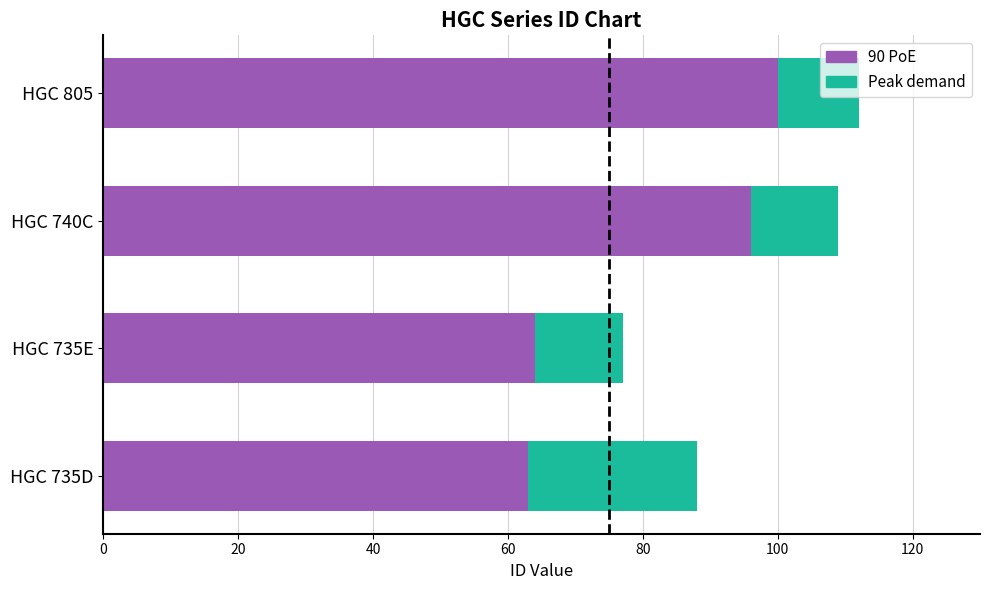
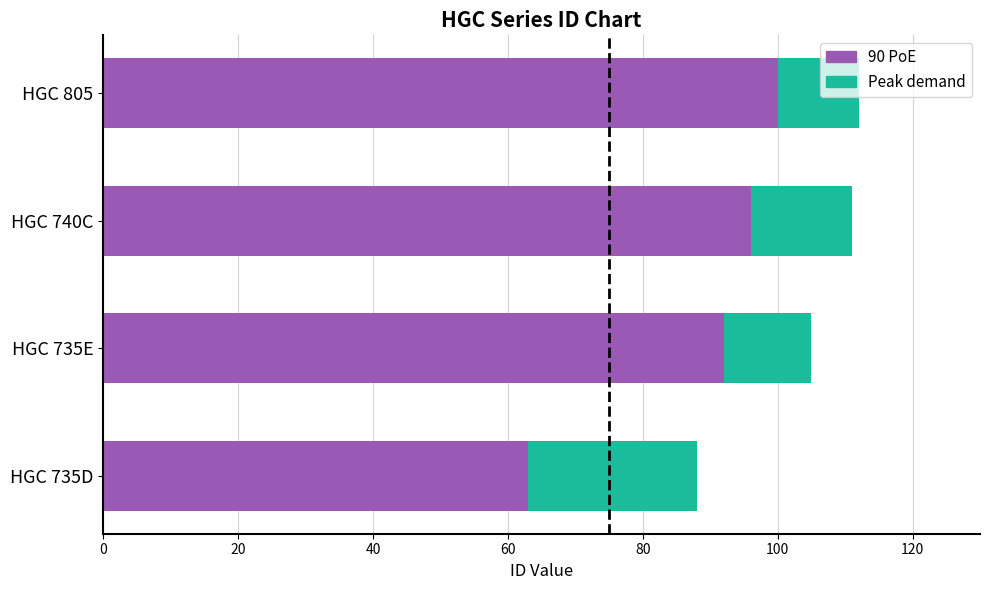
Peak demand, HGC 740C: 13 -> 15
90 PoE, HGC 735E: 64 -> 92
